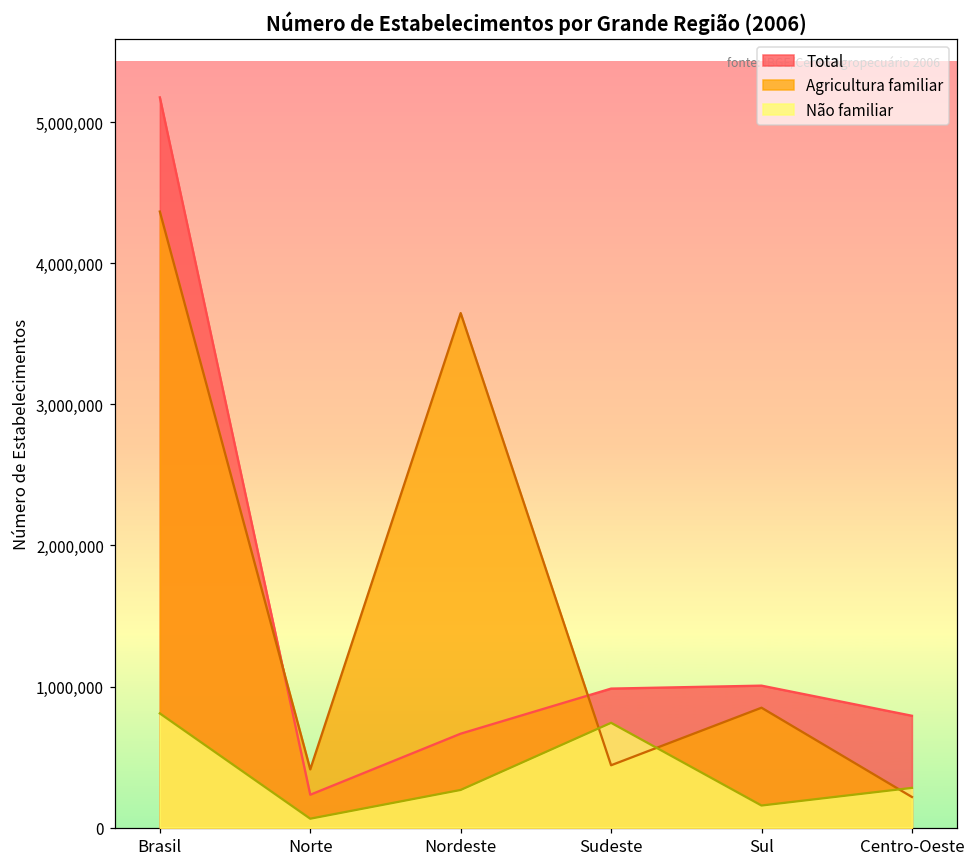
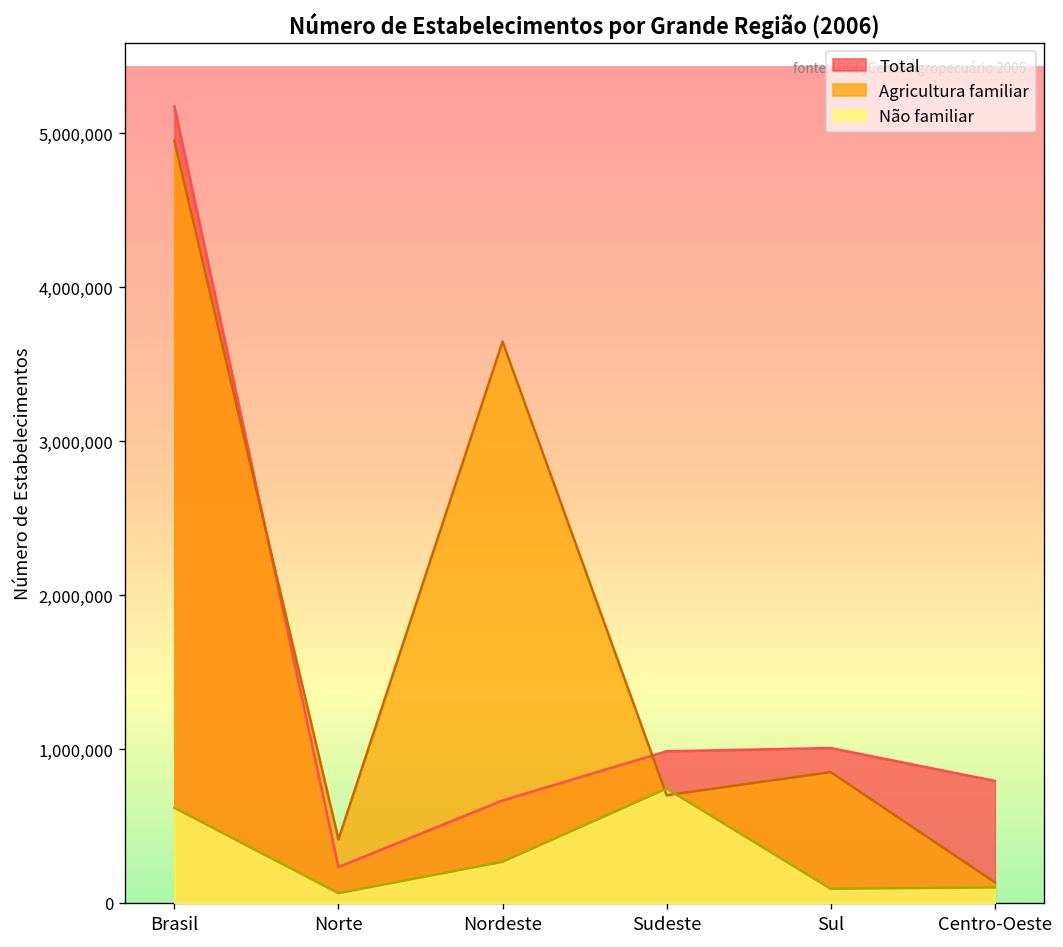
Agricultura familiar, Brasil: 4,370,000 -> 4,950,000
Não familiar, Brasil: 810,000 -> 620,000
Agricultura familiar, Sudeste: 440,000 -> 700,000
Não familiar, Sul: 160,000 -> 90,000
Agricultura familiar, Centro-Oeste: 220,000 -> 130,000
Não familiar, Centro-Oeste: 280,000 -> 100,000
